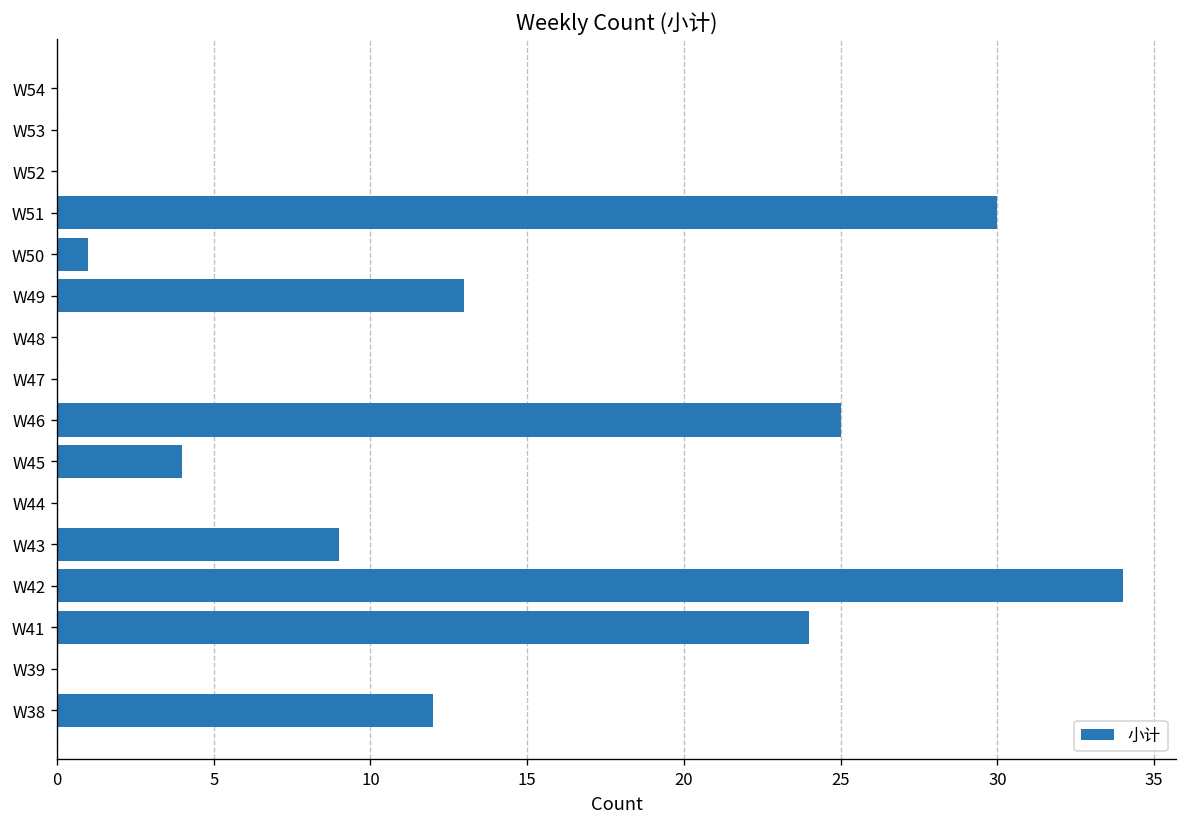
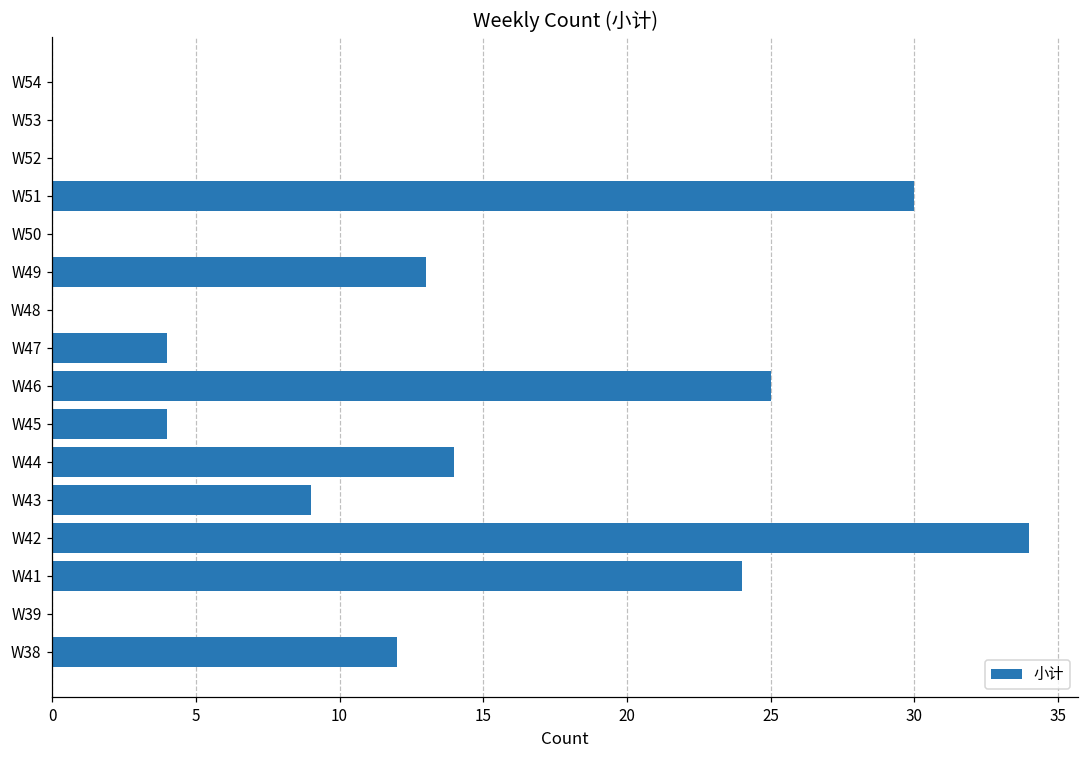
W50: 1 -> 0
W47: 0 -> 4
W44: 0 -> 14
